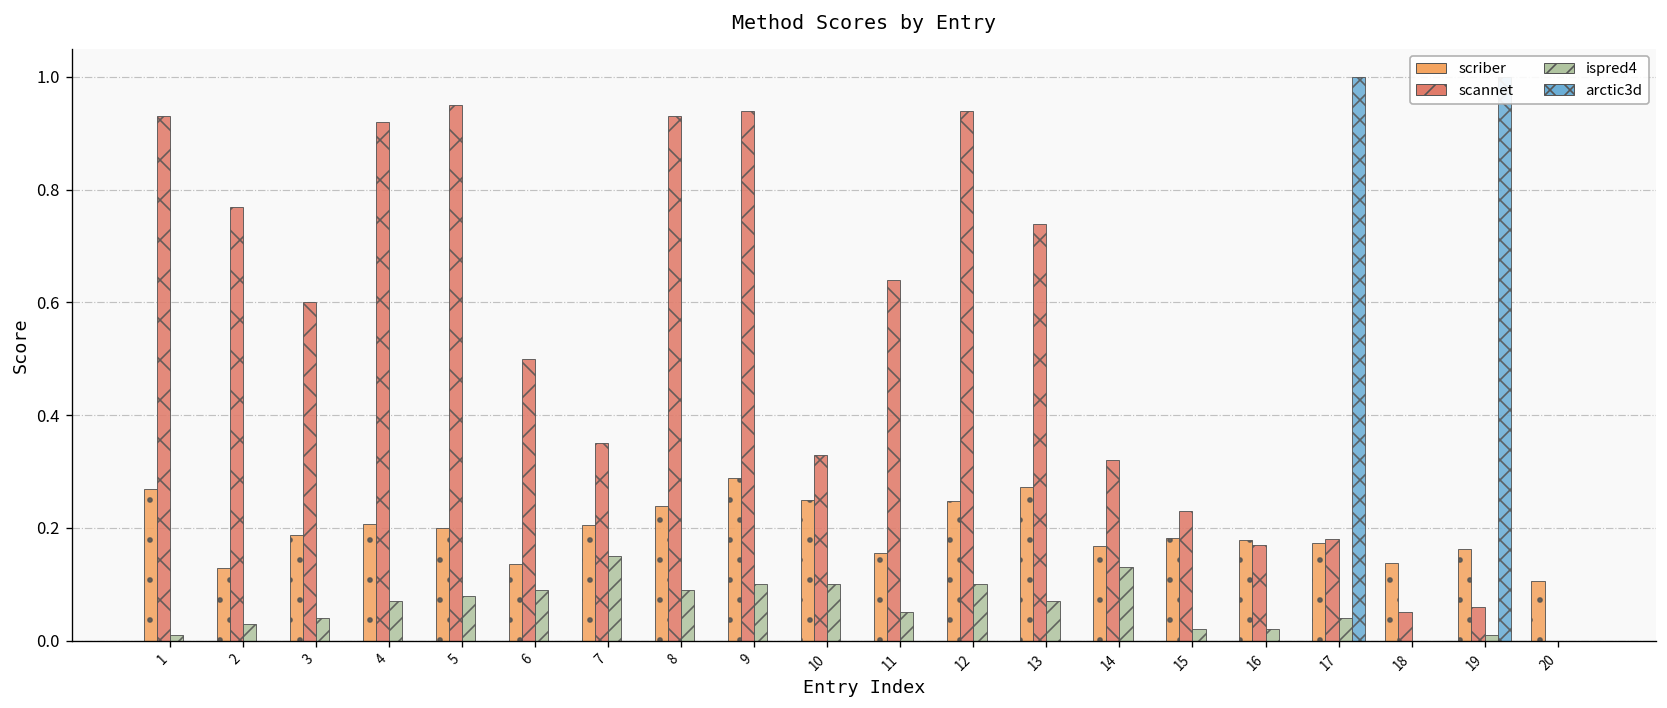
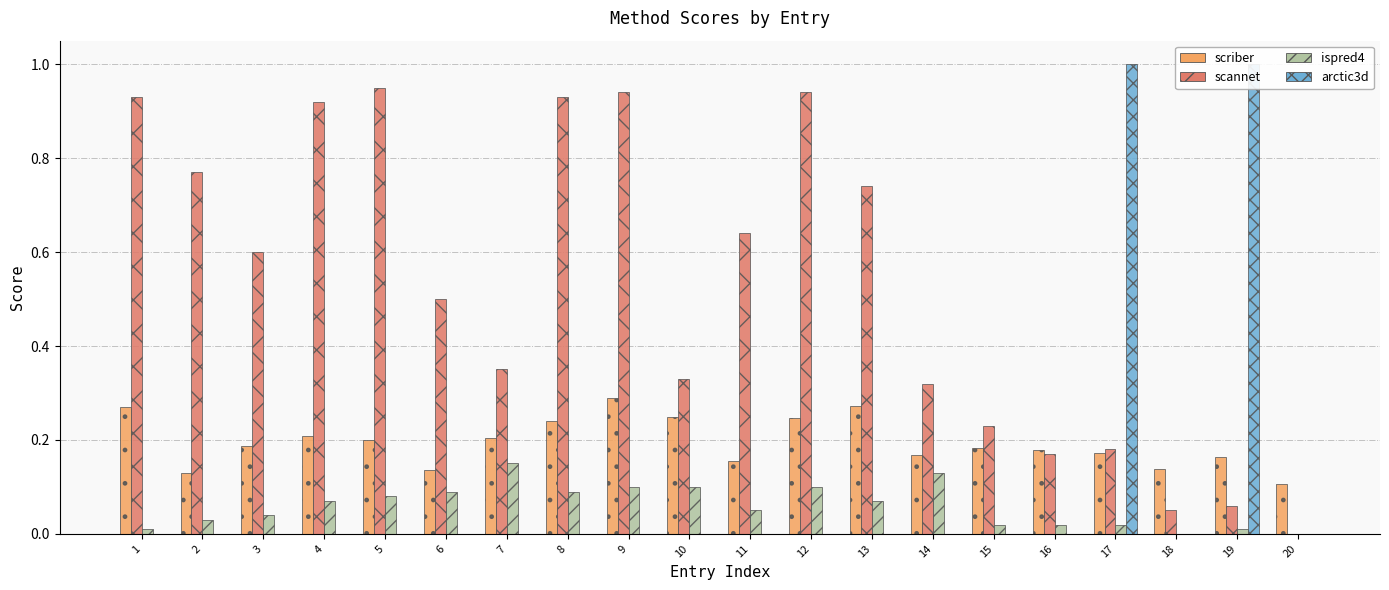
ispred4, 17: 0.04 -> 0.02
